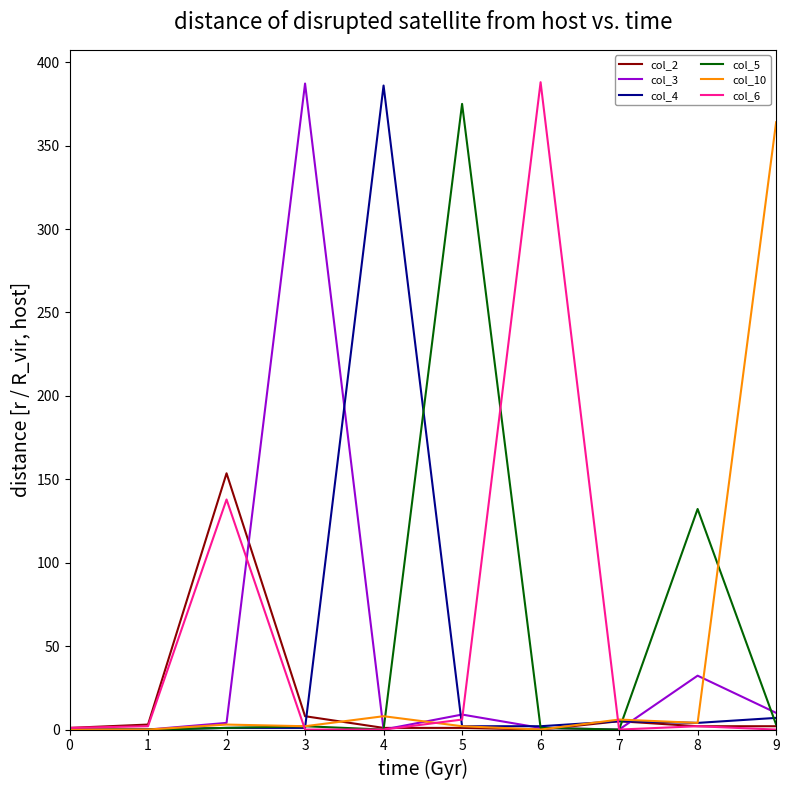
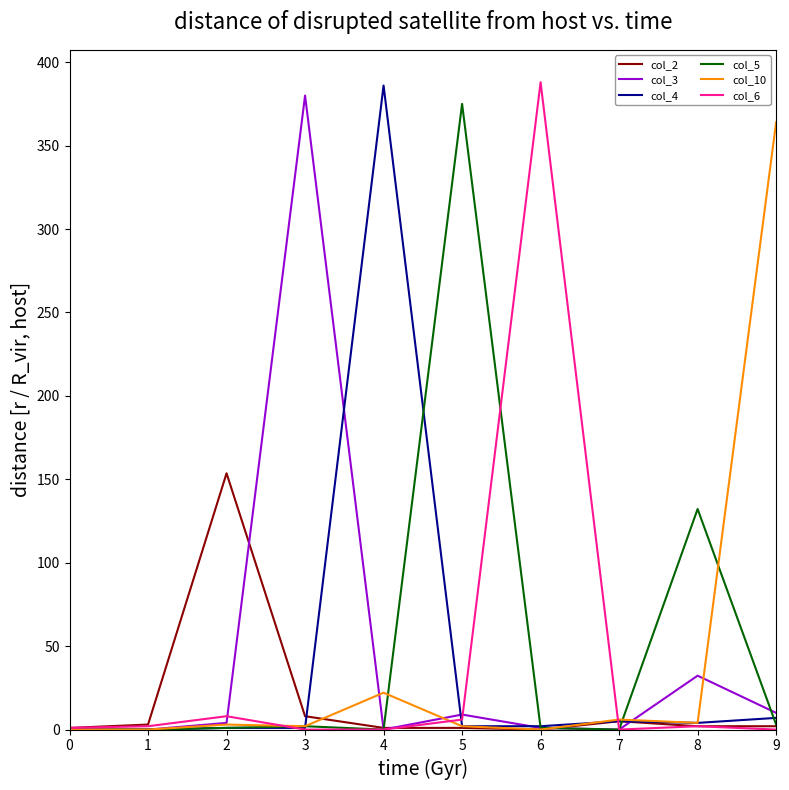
col_6, 2: 138 -> 8
col_3, 3: 387 -> 380
col_10, 4: 8 -> 22
